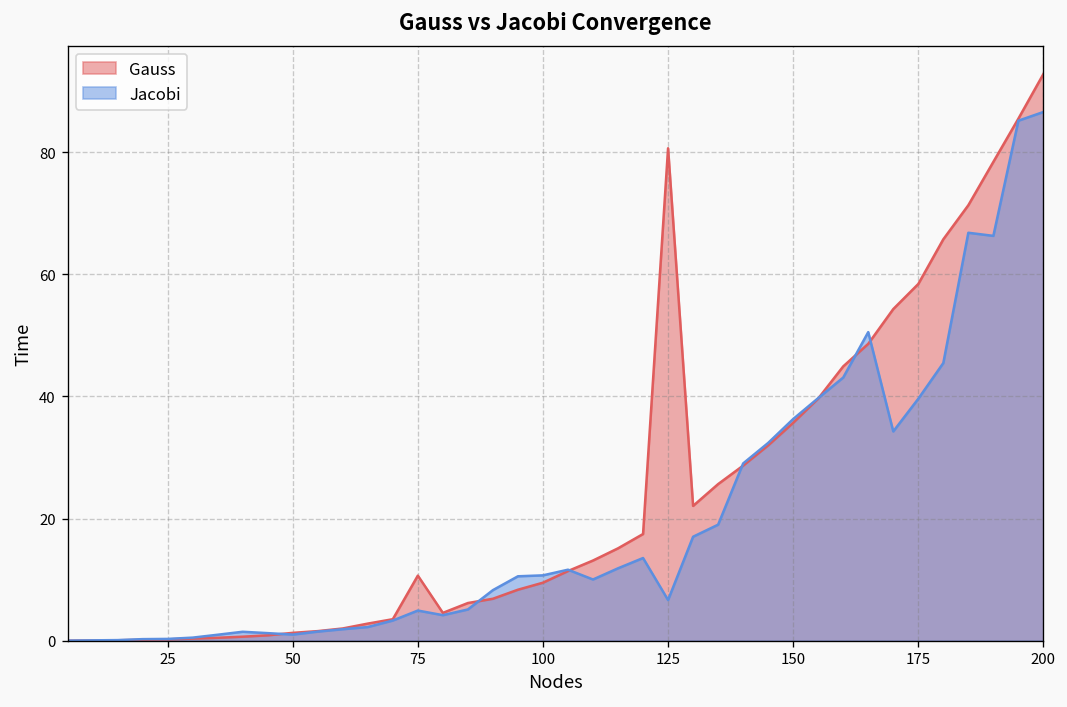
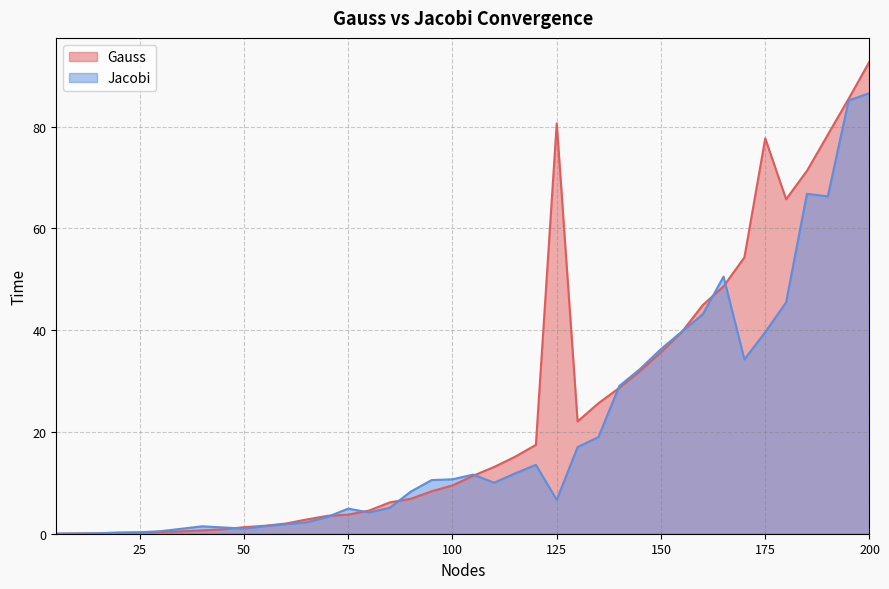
Gauss, 75: 11 -> 4
Gauss, 175: 58 -> 78
